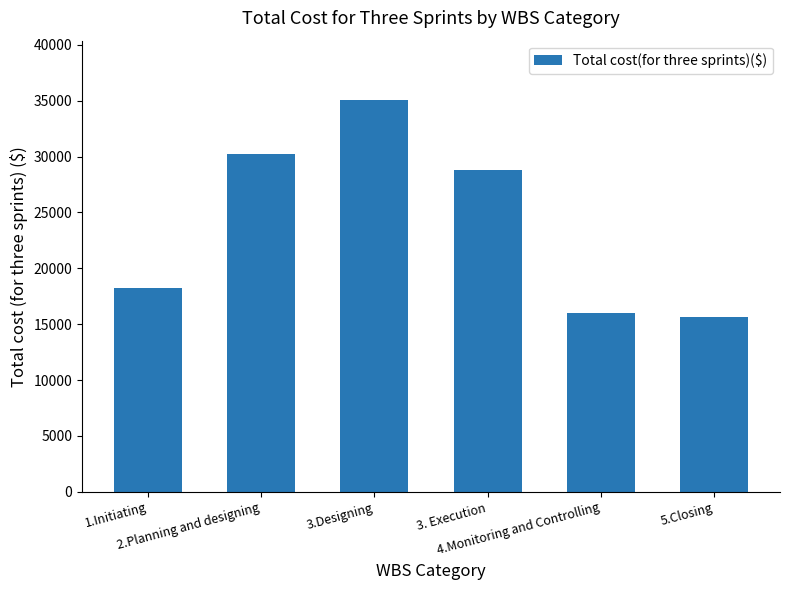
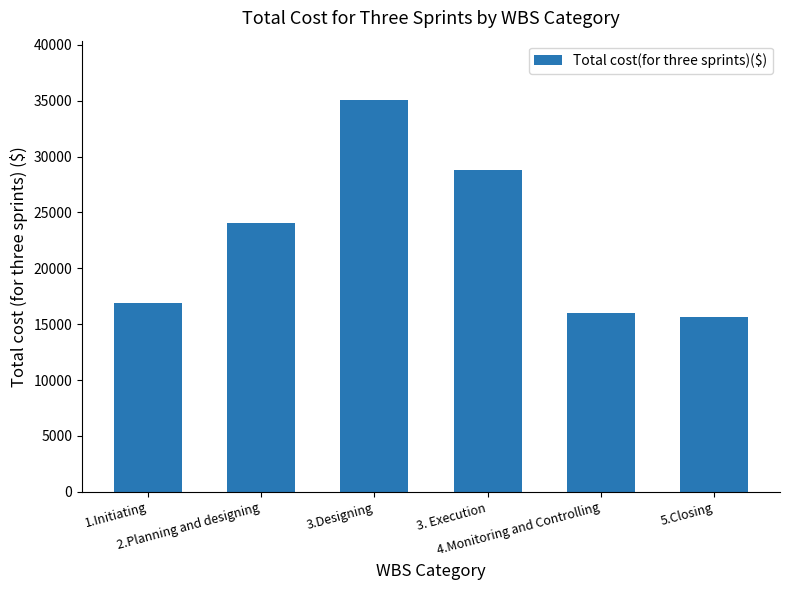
1.Initiating: 18200 -> 16900
2.Planning and designing: 30200 -> 24100
